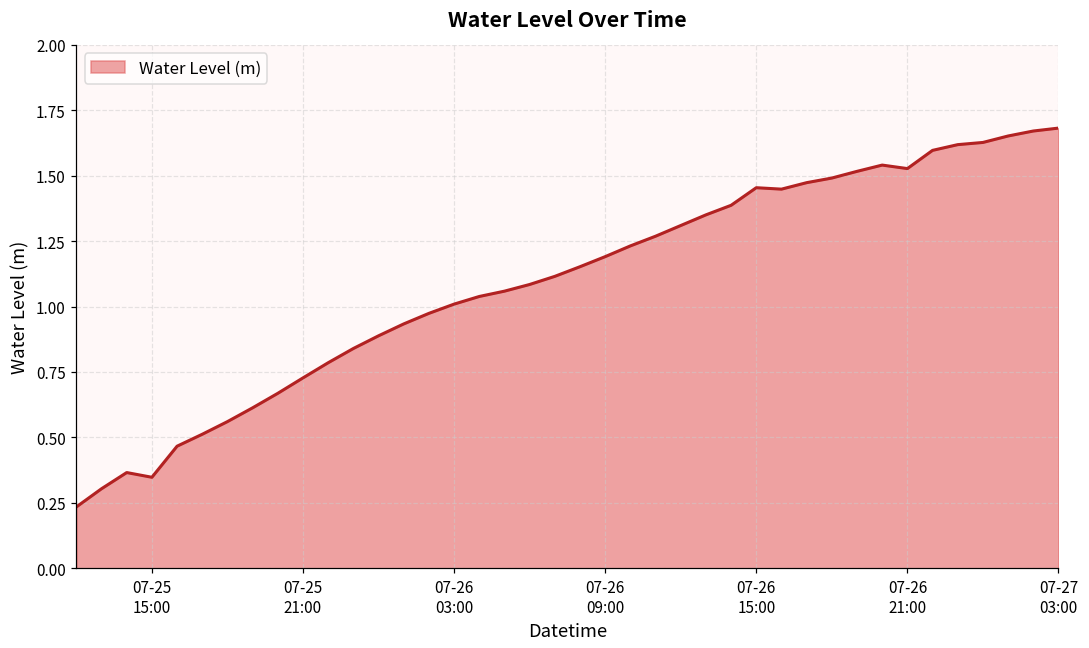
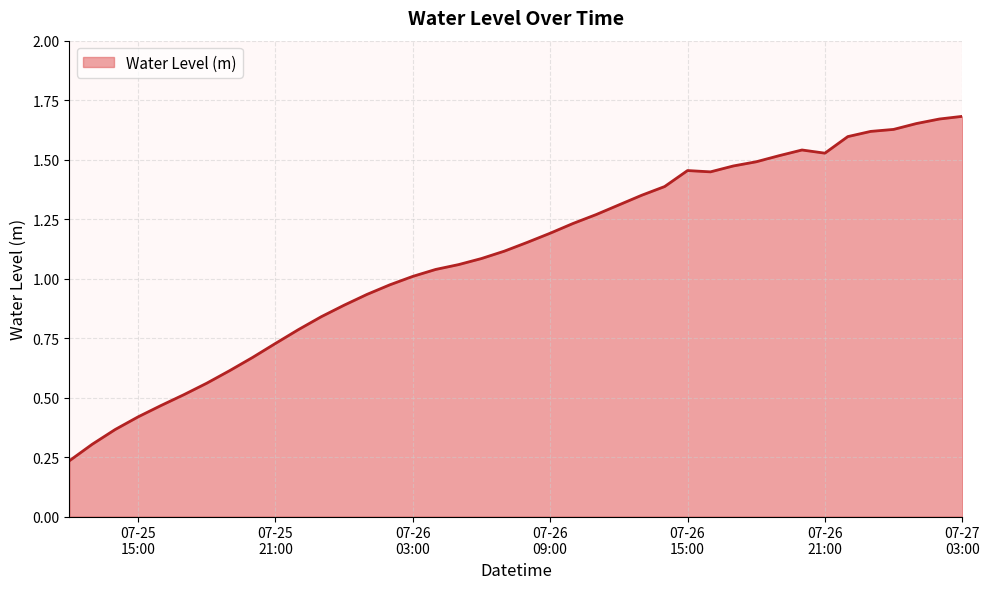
07-25 15:00: 0.35 -> 0.42
